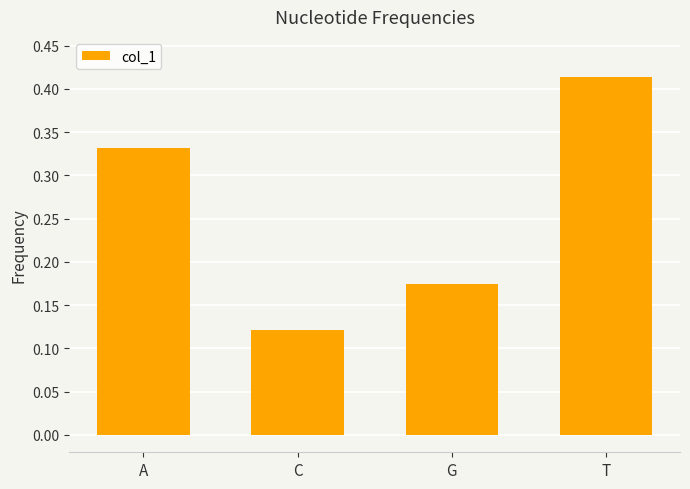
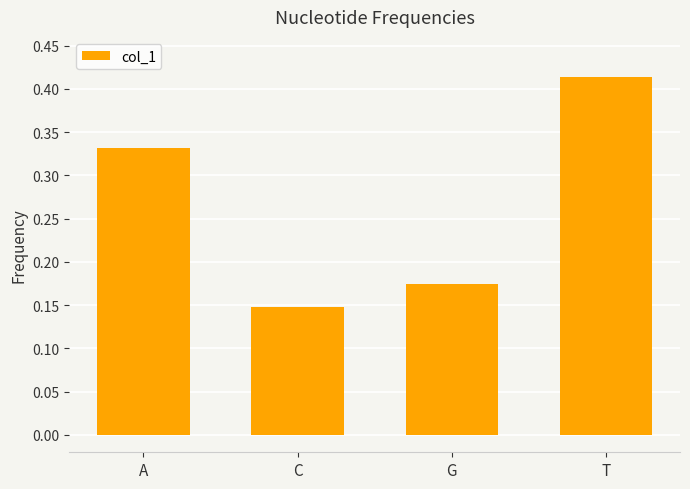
C: 0.12 -> 0.15
